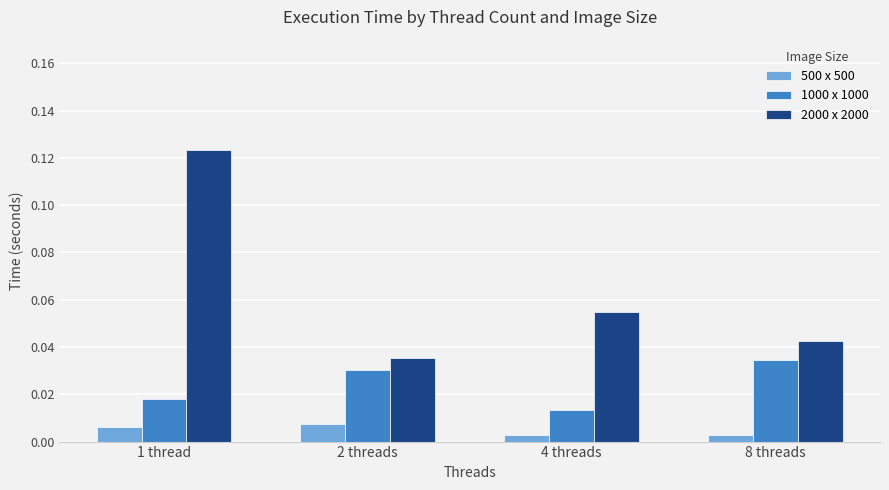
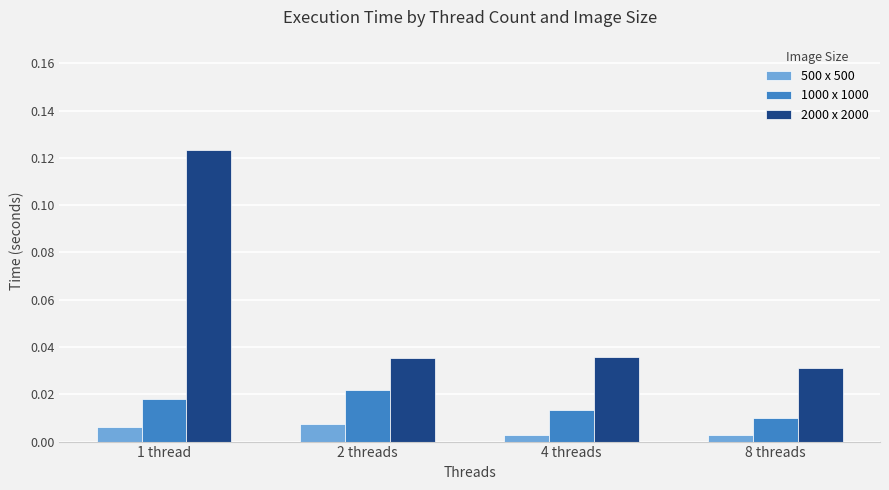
1000 x 1000, 2 threads: 0.030 -> 0.022
2000 x 2000, 4 threads: 0.055 -> 0.036
1000 x 1000, 8 threads: 0.035 -> 0.010
2000 x 2000, 8 threads: 0.043 -> 0.031
